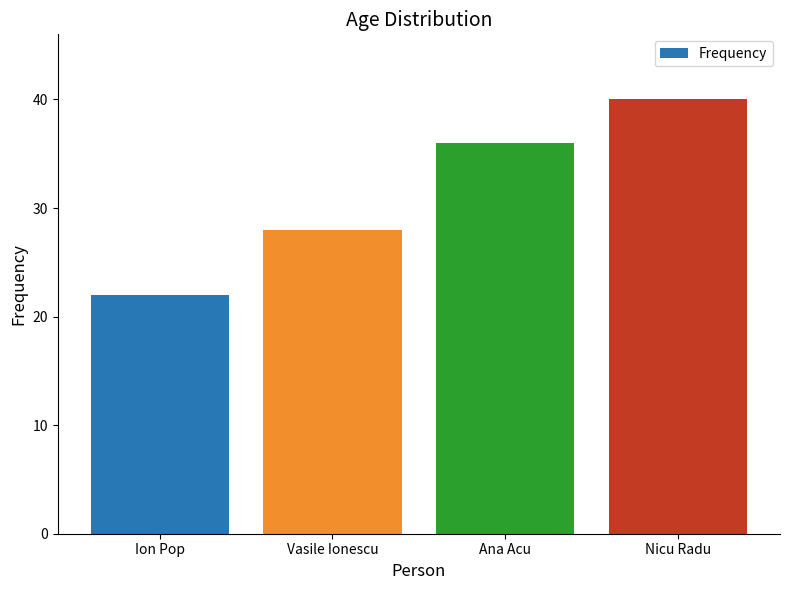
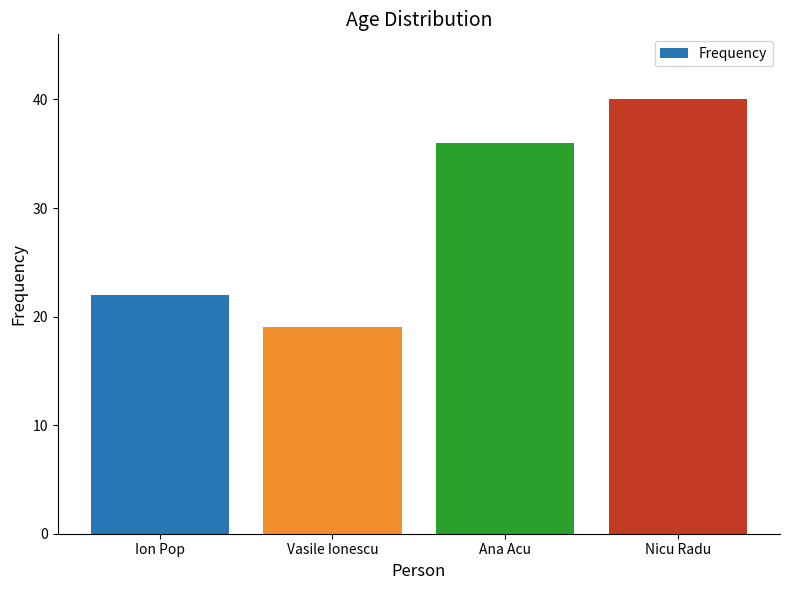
Vasile Ionescu: 28 -> 19
